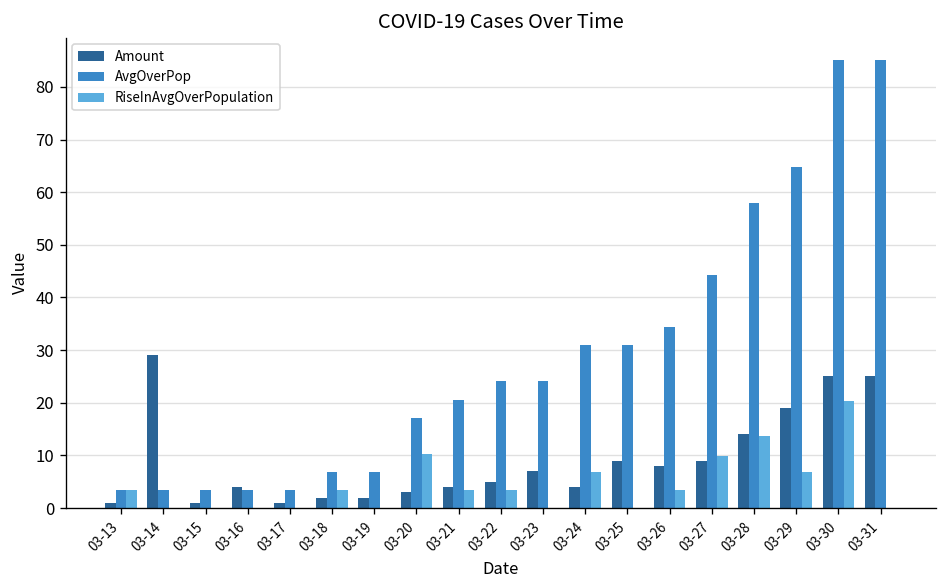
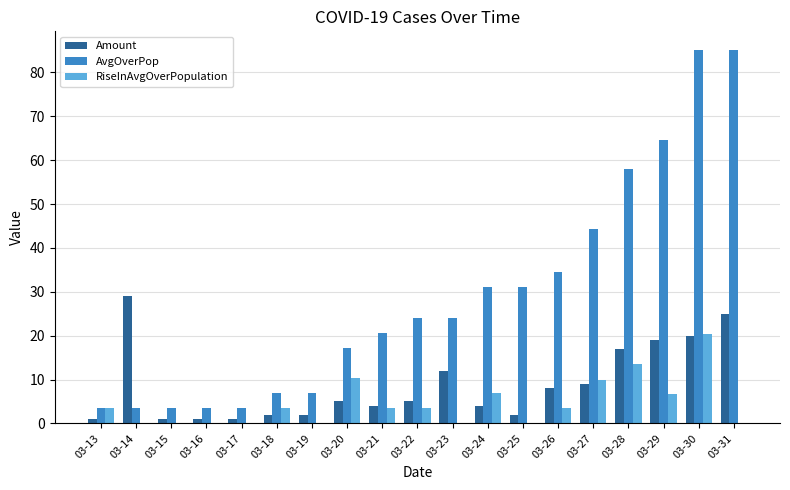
Amount, 03-16: 4 -> 1
Amount, 03-20: 3 -> 5
Amount, 03-23: 7 -> 12
Amount, 03-25: 9 -> 2
Amount, 03-28: 14 -> 17
Amount, 03-30: 25 -> 20
